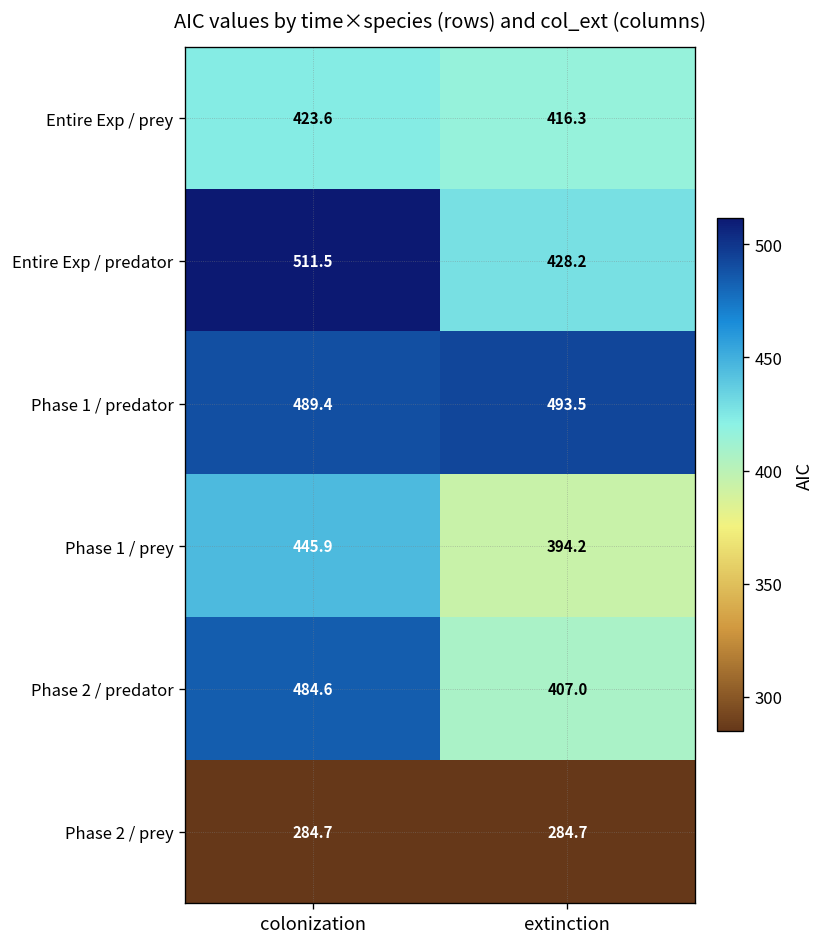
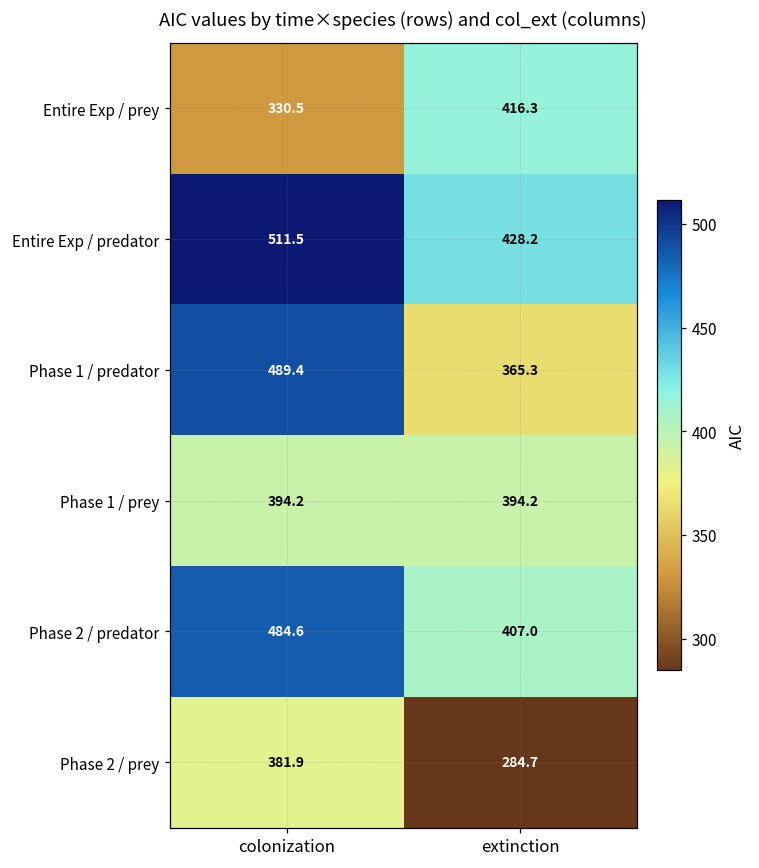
Entire Exp / prey, colonization: 423.6 -> 330.5
Phase 1 / predator, extinction: 493.5 -> 365.3
Phase 1 / prey, colonization: 445.9 -> 394.2
Phase 2 / prey, colonization: 284.7 -> 381.9
